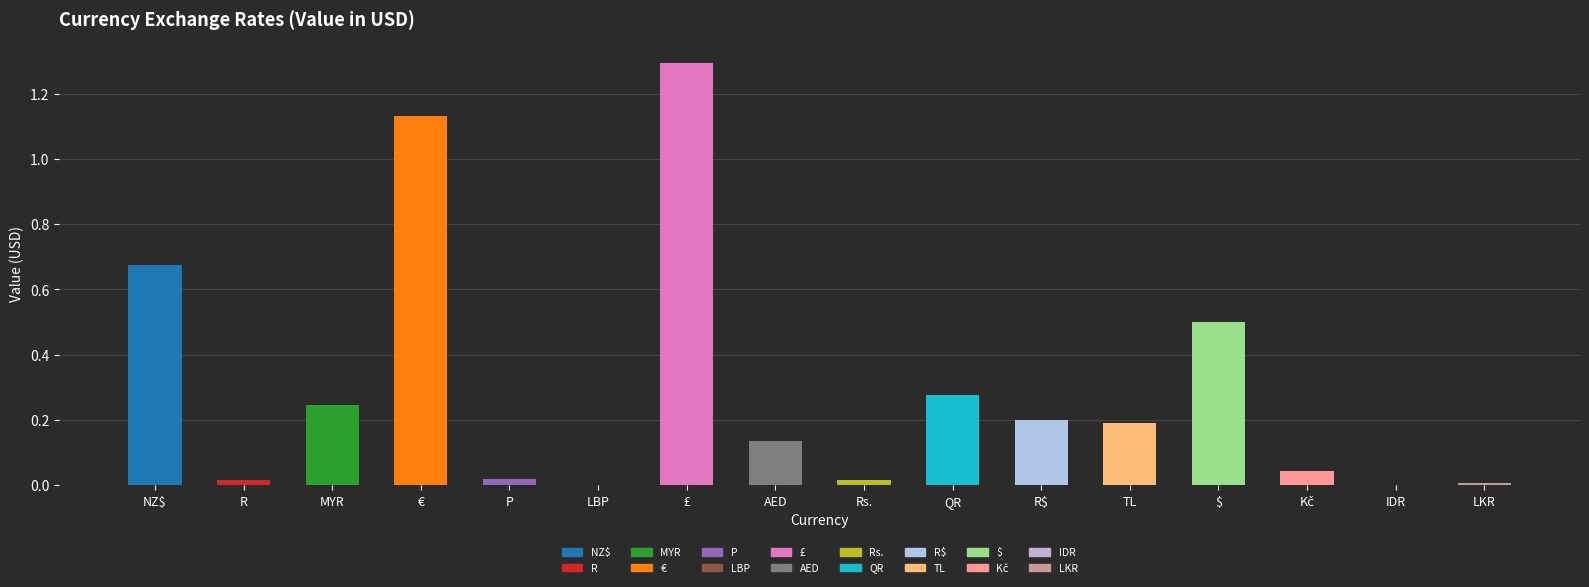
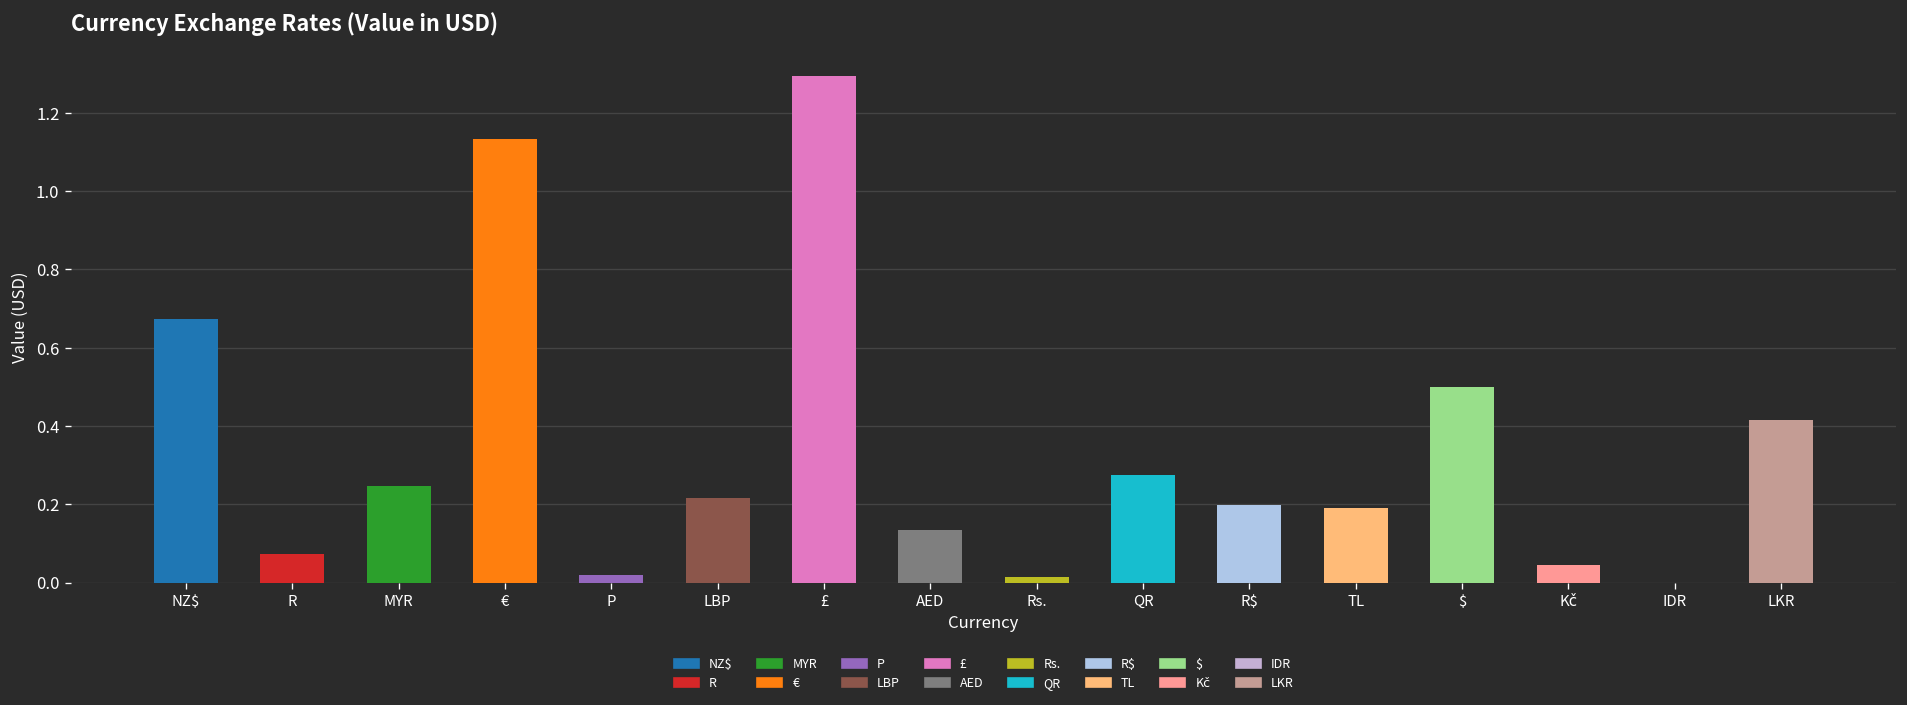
R: 0.02 -> 0.07
LBP: 0.00 -> 0.22
LKR: 0.01 -> 0.41
